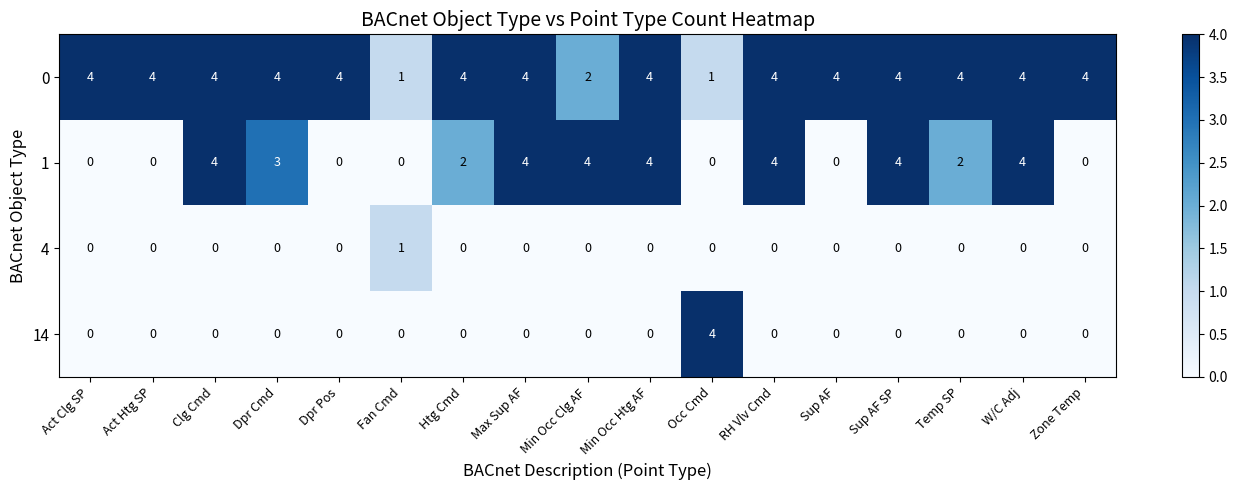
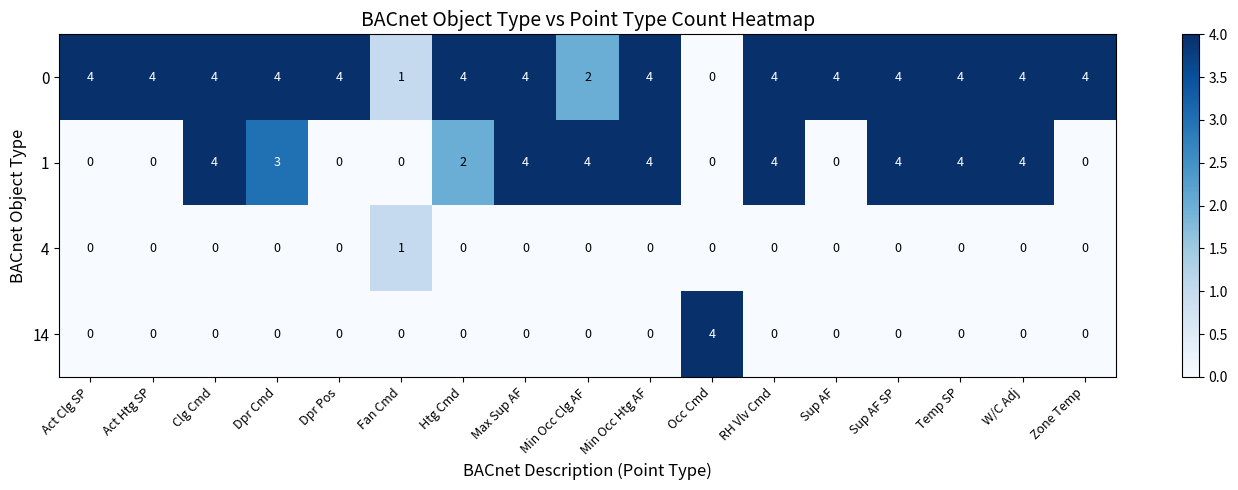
0, Occ Cmd: 1 -> 0
1, Temp SP: 2 -> 4
